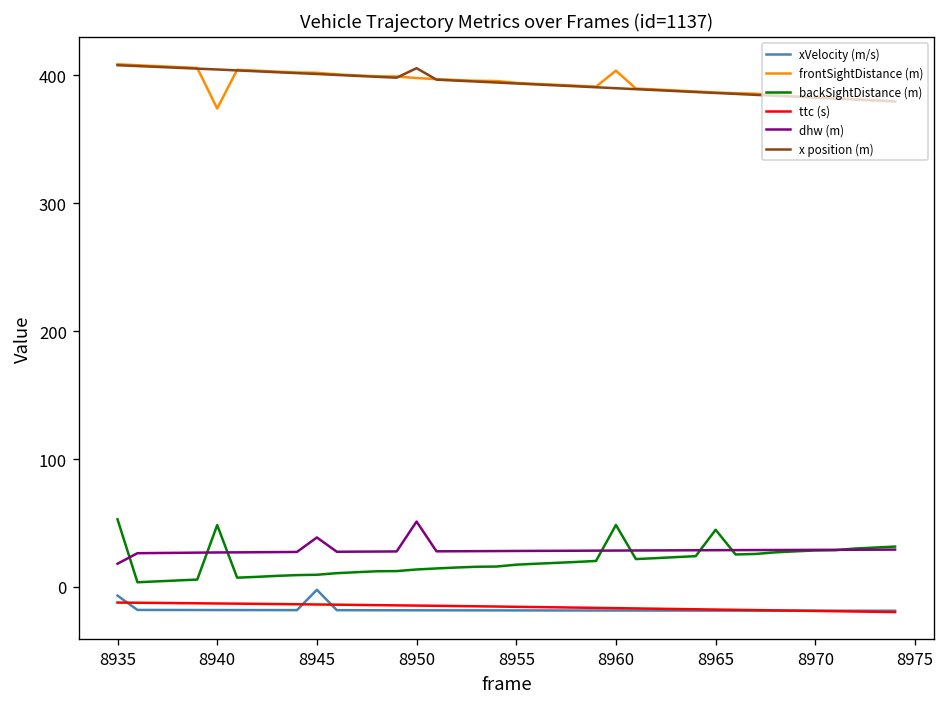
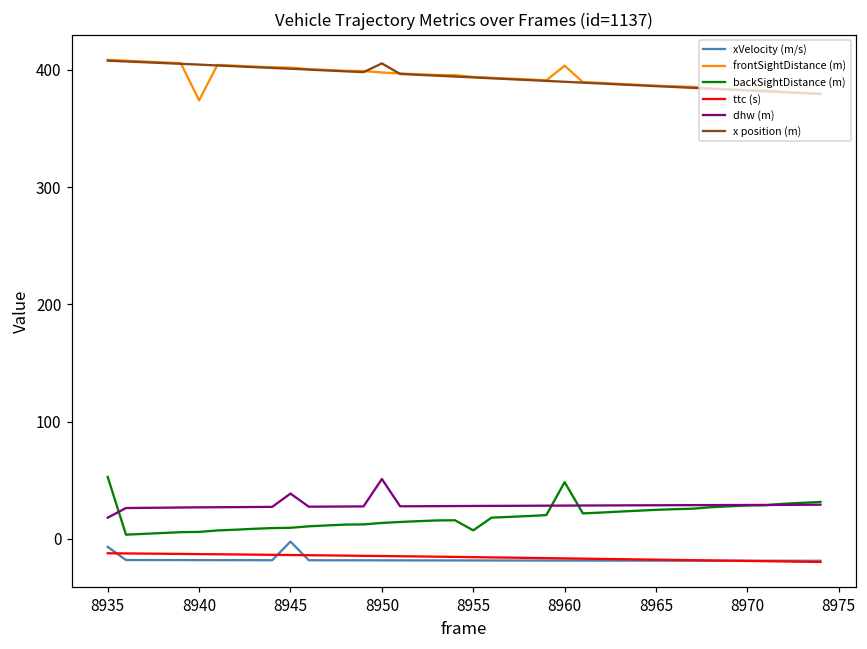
backSightDistance (m), 8940: 48 -> 6
backSightDistance (m), 8955: 17 -> 7
backSightDistance (m), 8965: 45 -> 25
